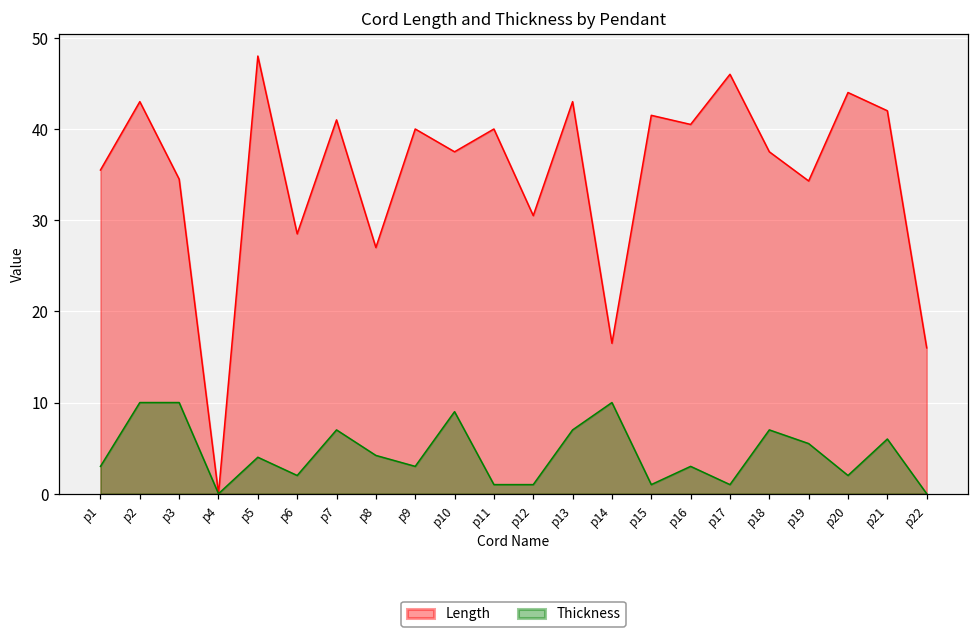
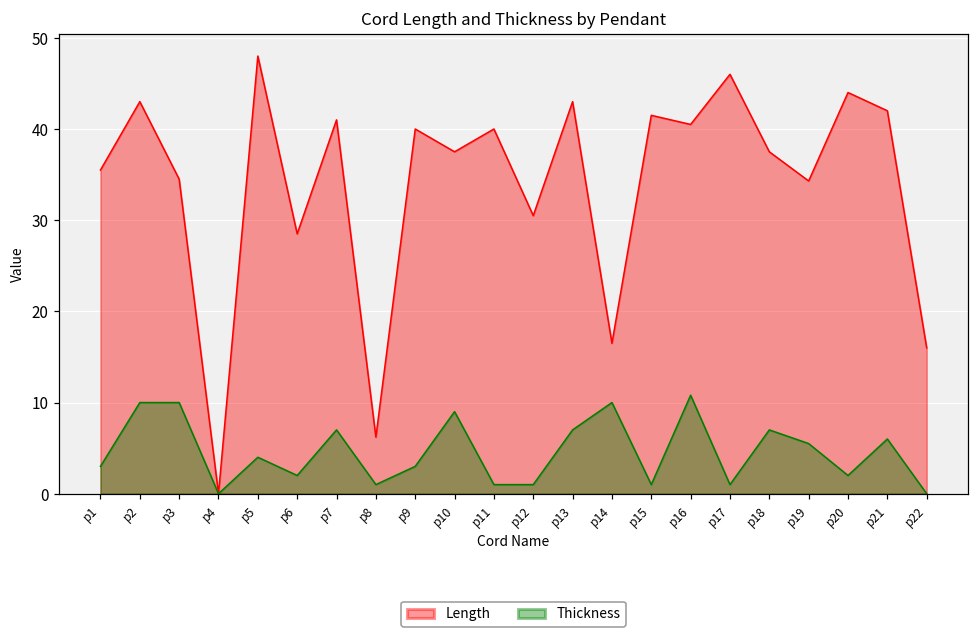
Length, p8: 27 -> 6
Thickness, p8: 4 -> 1
Thickness, p16: 3 -> 11
